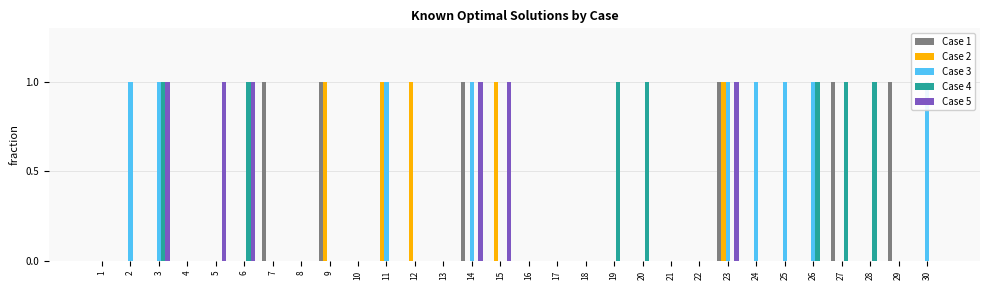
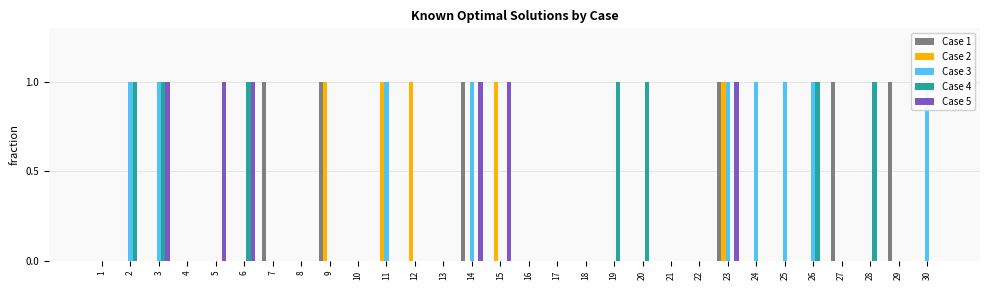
Case 4, 2: 0 -> 1
Case 4, 27: 1 -> 0
